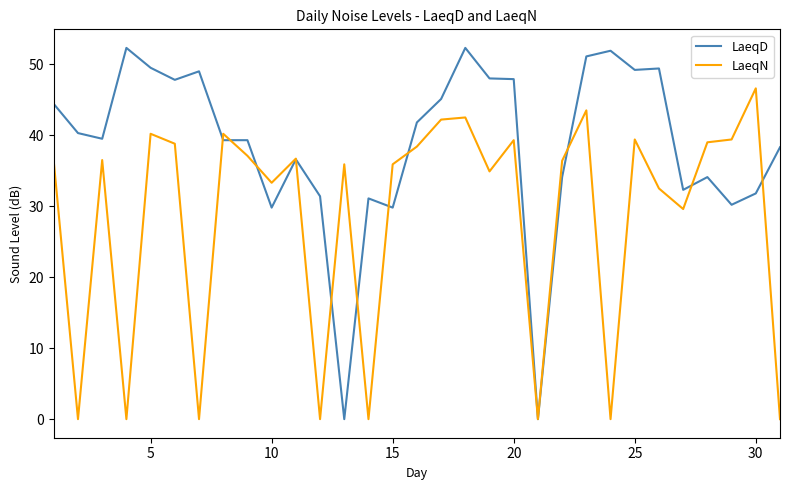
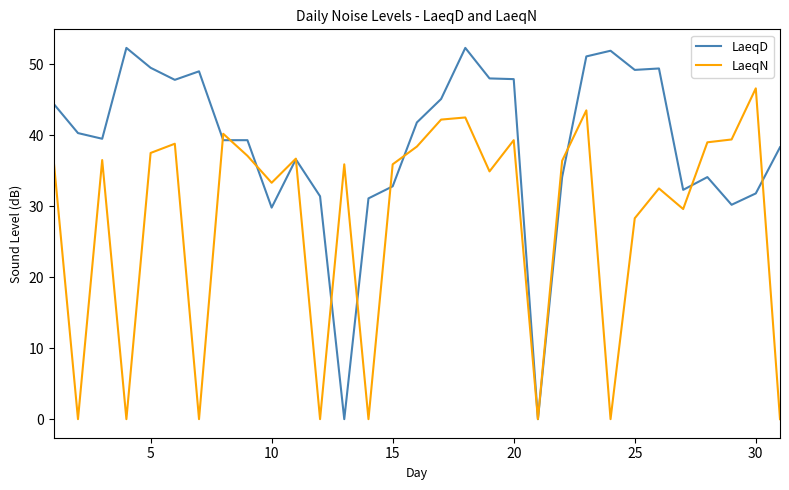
LaeqN, 5: 40 -> 38
LaeqD, 15: 30 -> 33
LaeqN, 25: 39 -> 28
